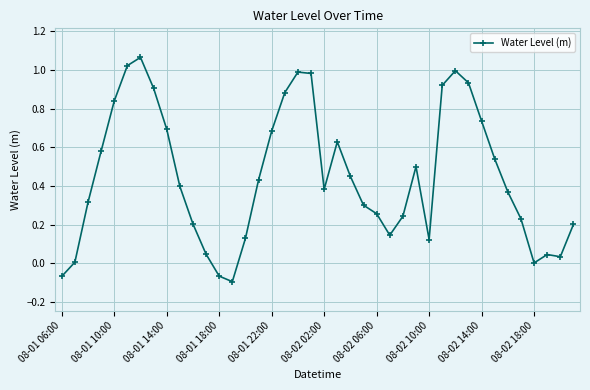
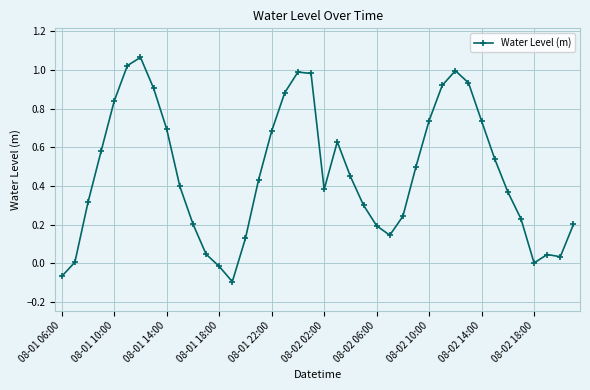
08-01 18:00: -0.07 -> -0.02
08-02 06:00: 0.26 -> 0.19
08-02 10:00: 0.12 -> 0.74
